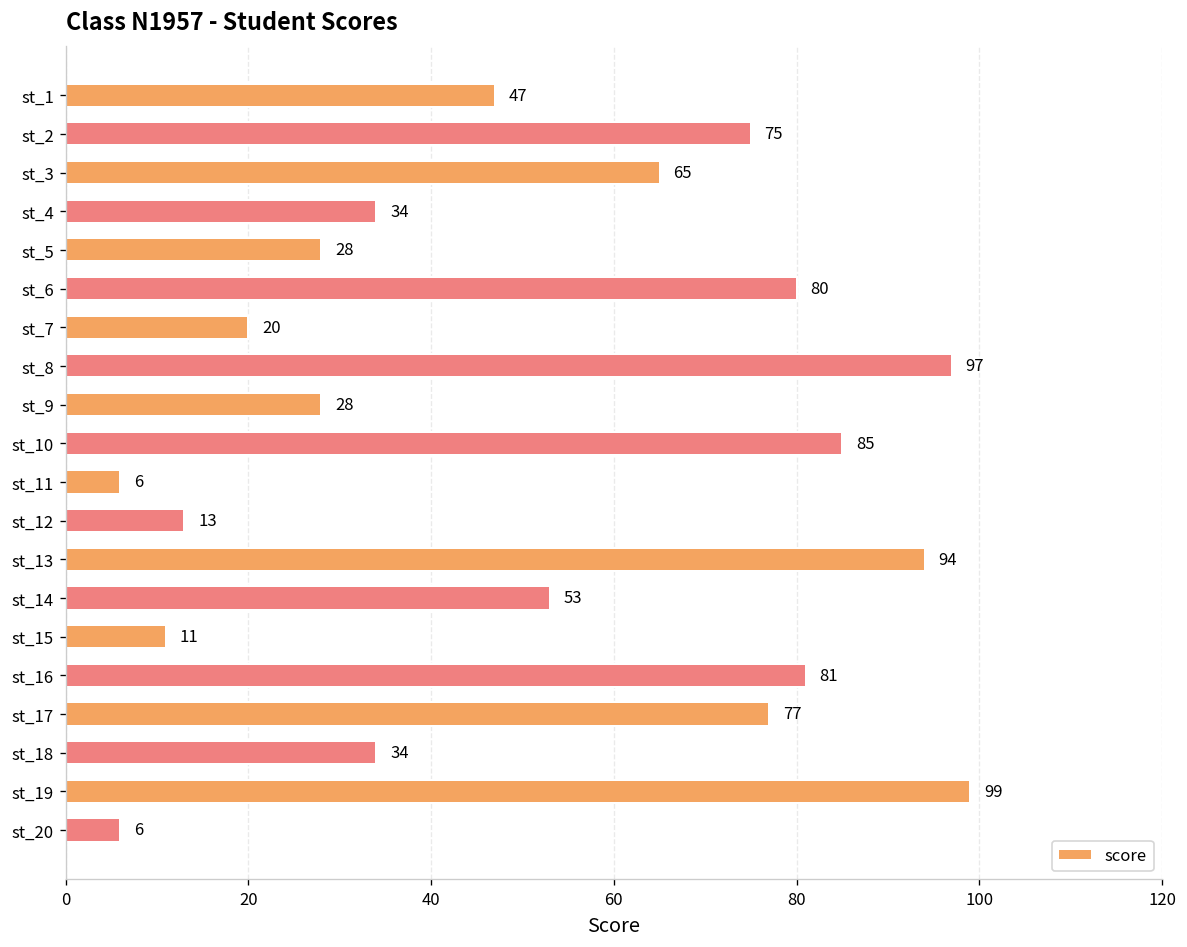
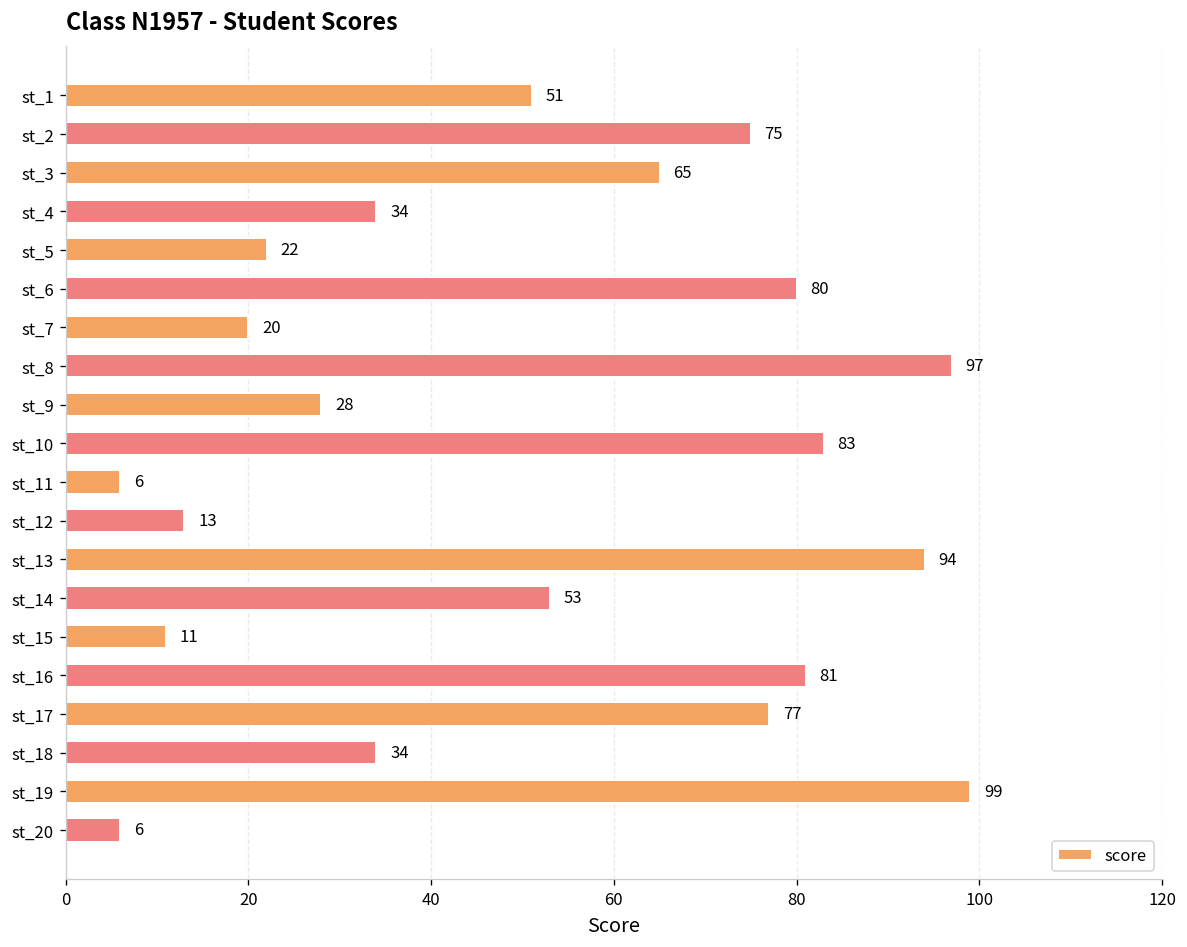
st_1: 47 -> 51
st_5: 28 -> 22
st_10: 85 -> 83
